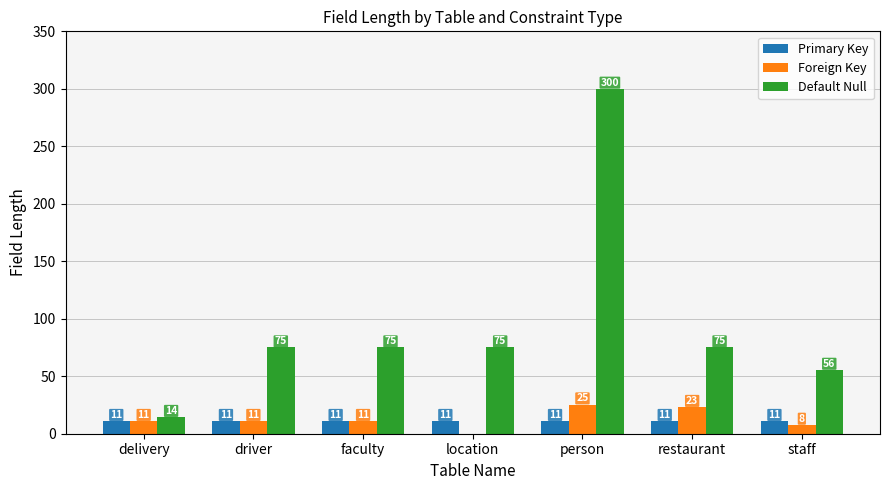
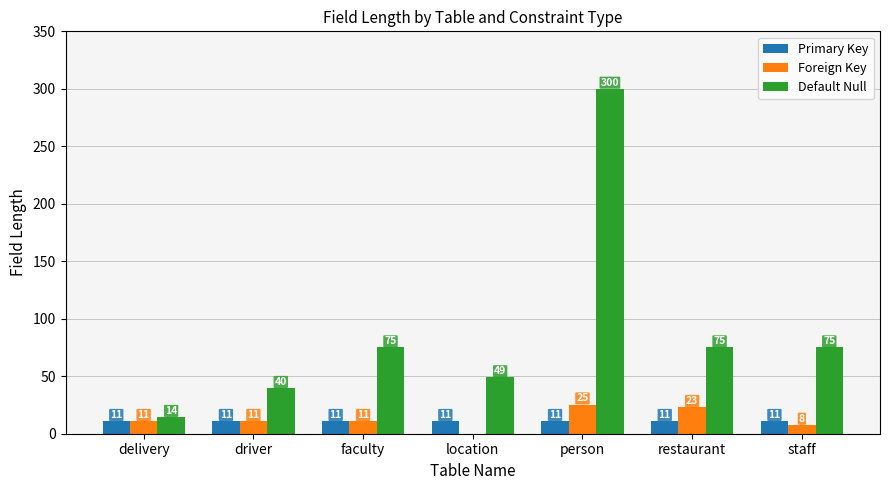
Default Null, driver: 75 -> 40
Default Null, location: 75 -> 49
Default Null, staff: 56 -> 75
